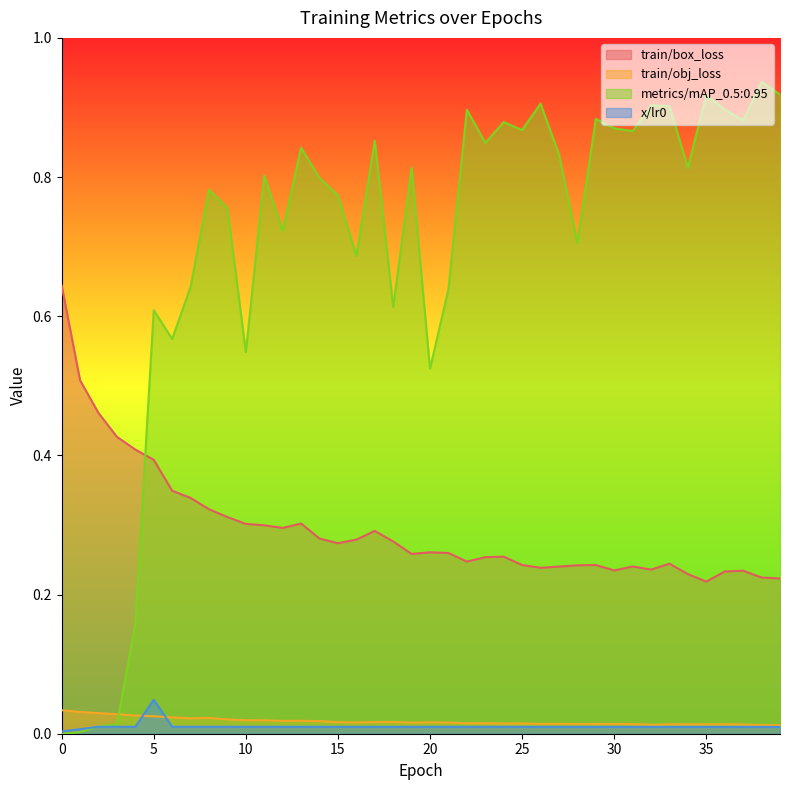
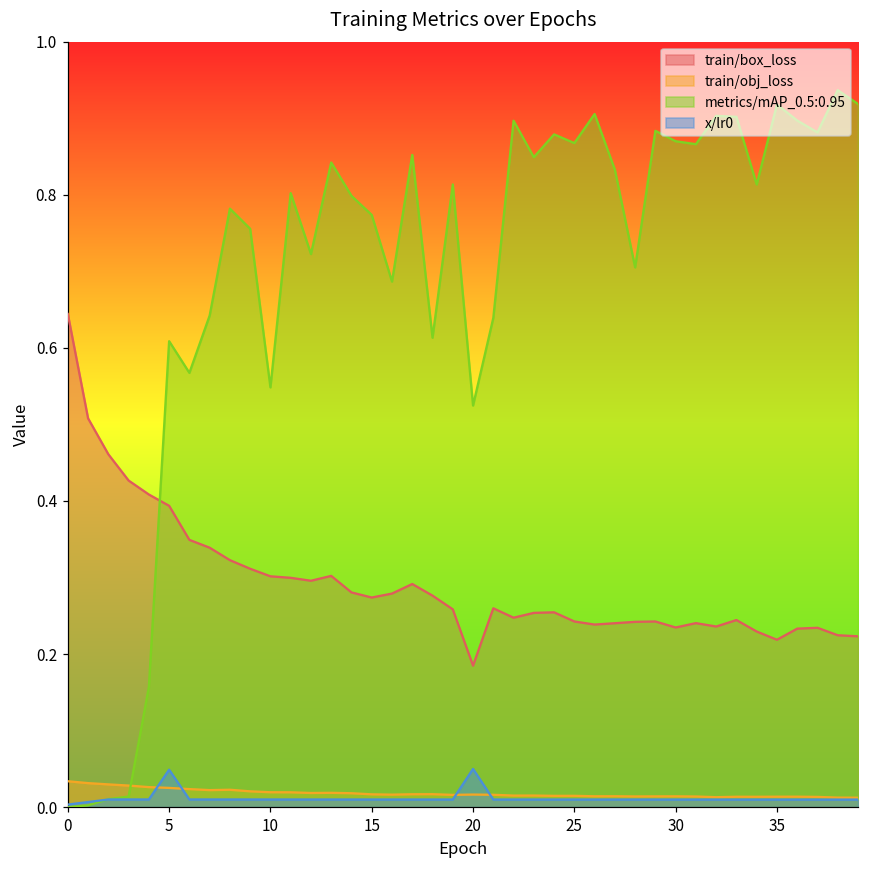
train/box_loss, 20: 0.26 -> 0.18
x/lr0, 20: 0.01 -> 0.05
